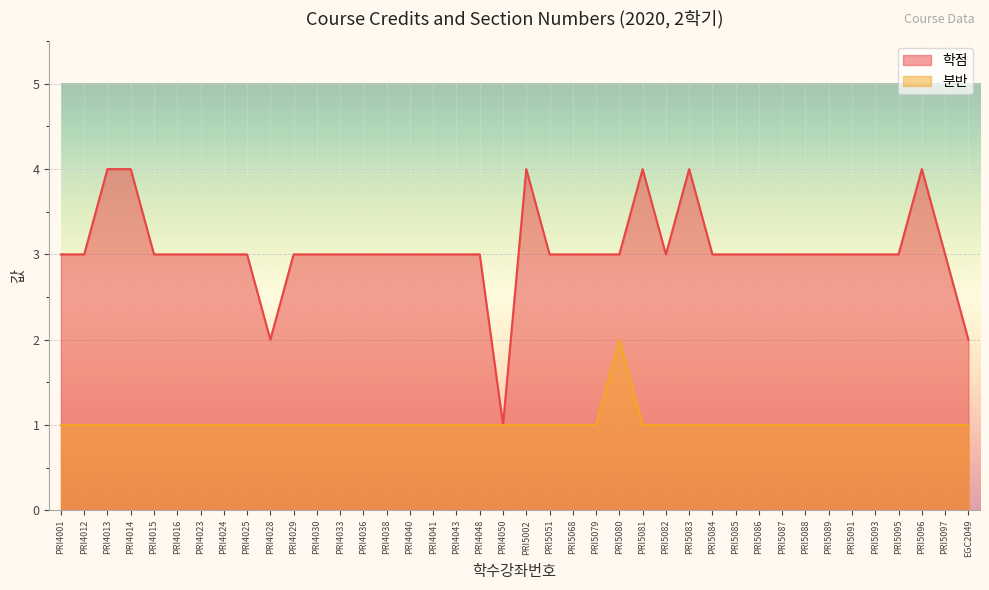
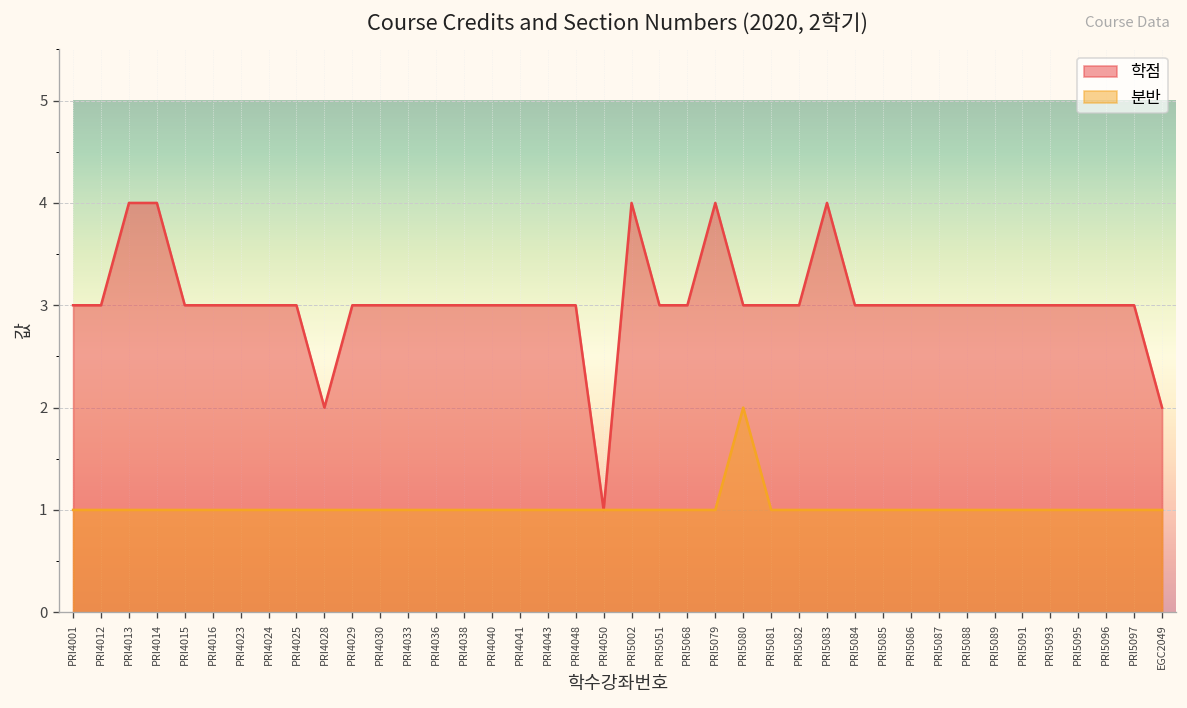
학점, PRI5079: 3 -> 4
학점, PRI5081: 4 -> 3
학점, PRI5096: 4 -> 3
